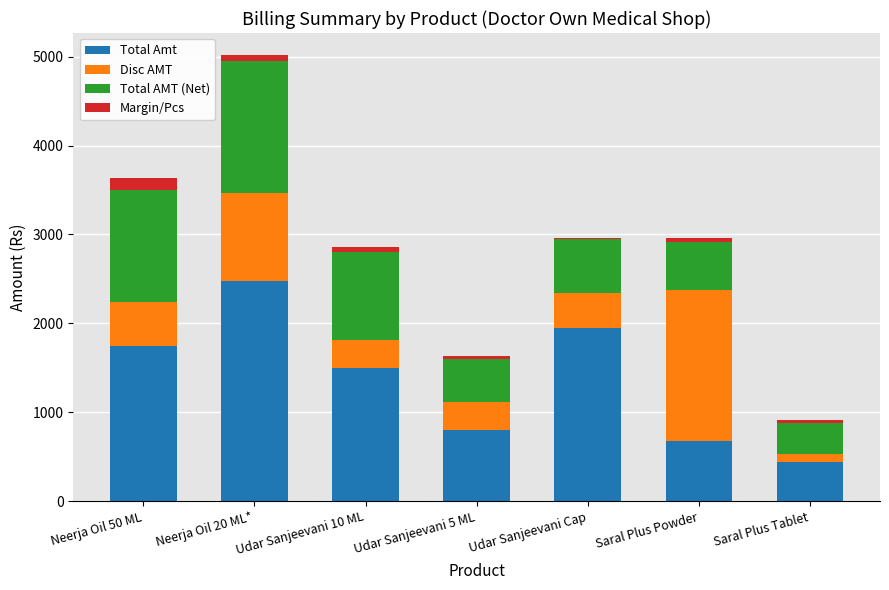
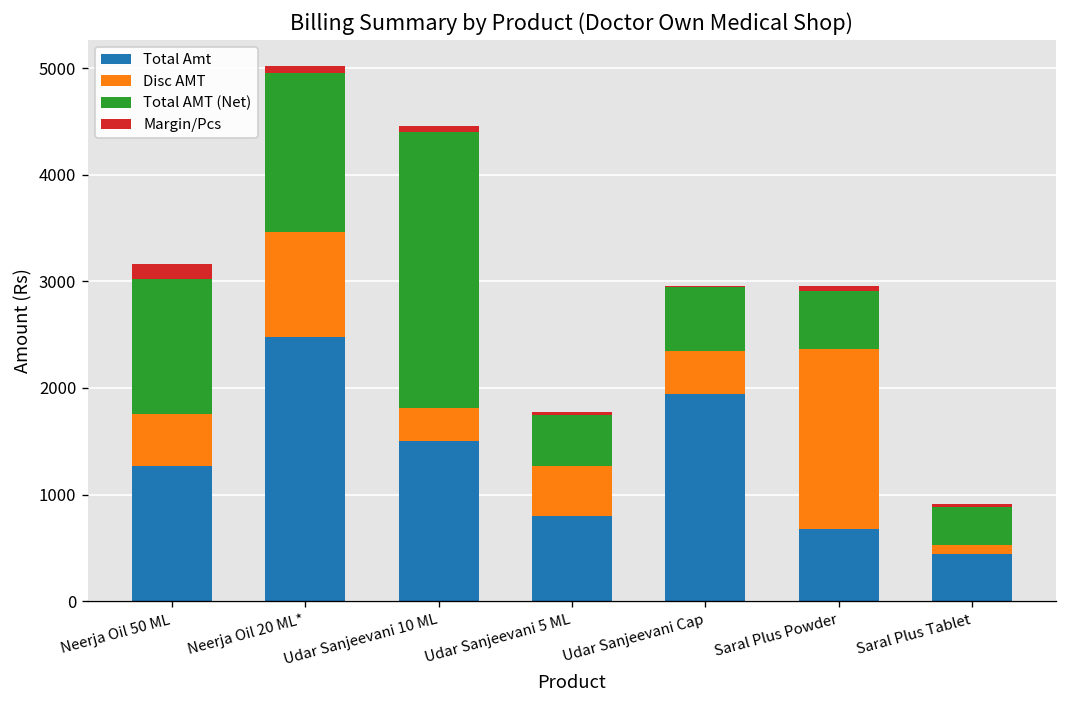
Total Amt, Neerja Oil 50 ML: 1800 -> 1300
Total AMT (Net), Udar Sanjeevani 10 ML: 1000 -> 2600
Disc AMT, Udar Sanjeevani 5 ML: 300 -> 500
